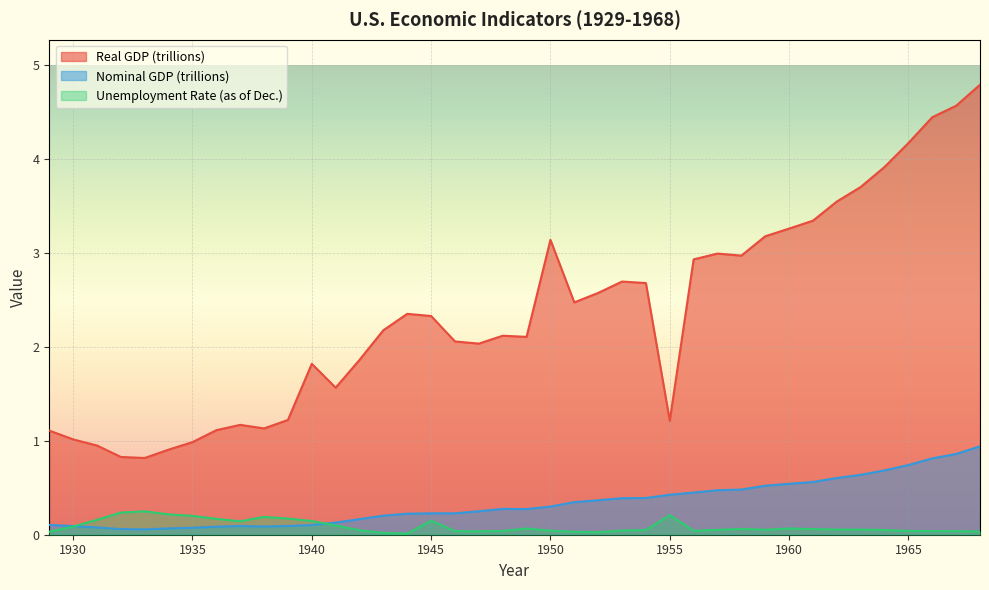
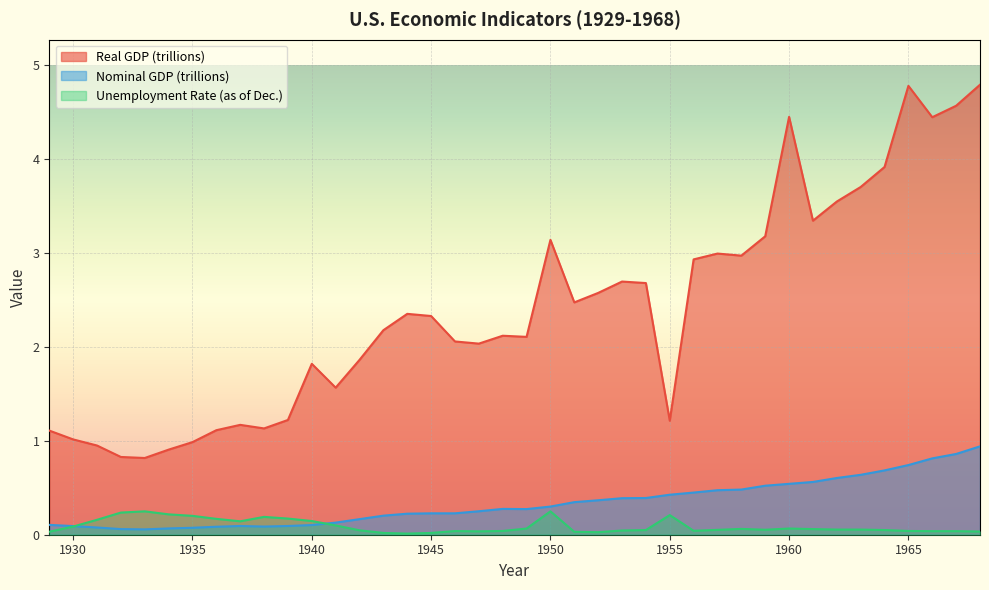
Unemployment Rate (as of Dec.), 1945: 0.2 -> 0.0
Unemployment Rate (as of Dec.), 1950: 0.0 -> 0.2
Real GDP (trillions), 1960: 3.3 -> 4.5
Real GDP (trillions), 1965: 4.2 -> 4.8
